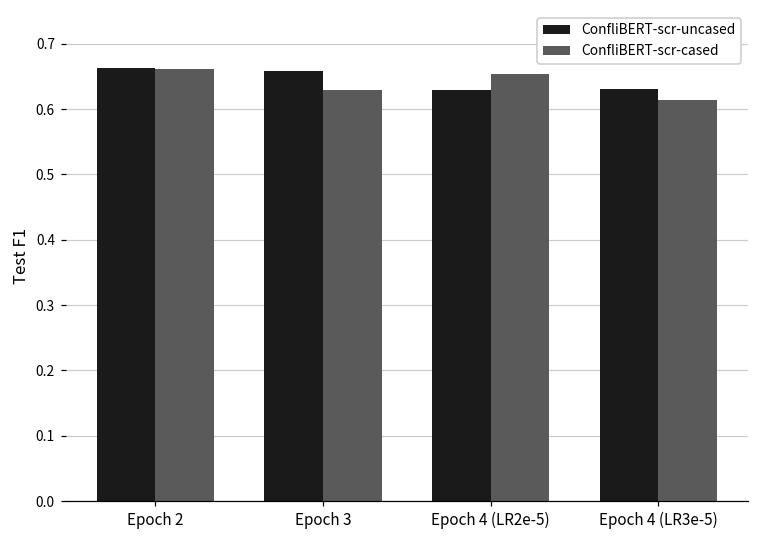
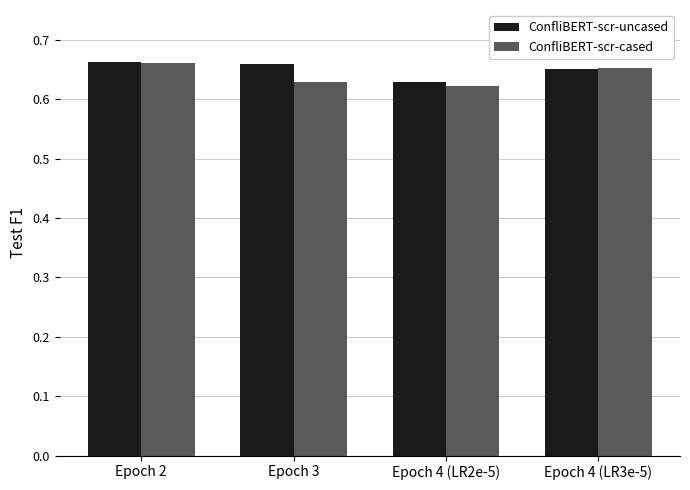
ConfliBERT-scr-cased, Epoch 4 (LR2e-5): 0.65 -> 0.62
ConfliBERT-scr-uncased, Epoch 4 (LR3e-5): 0.63 -> 0.65
ConfliBERT-scr-cased, Epoch 4 (LR3e-5): 0.61 -> 0.65
